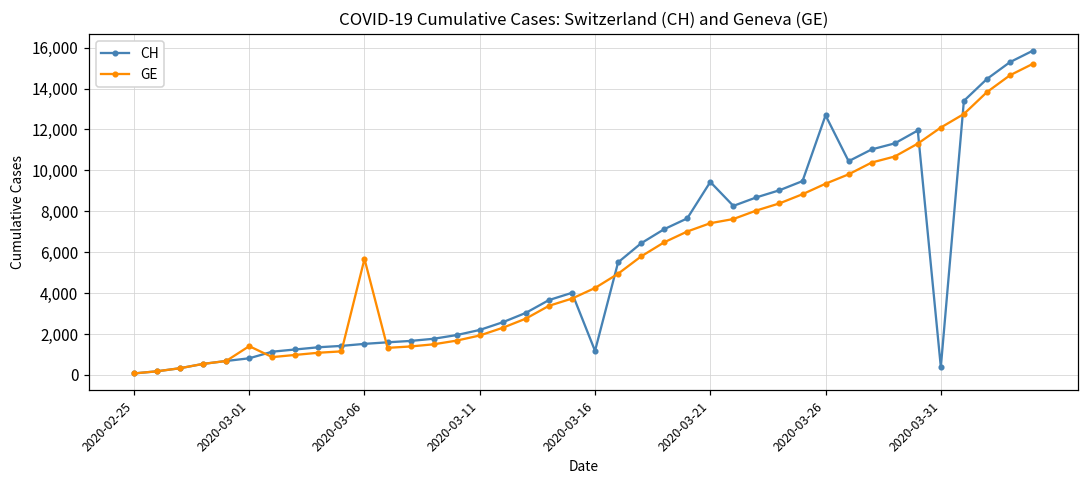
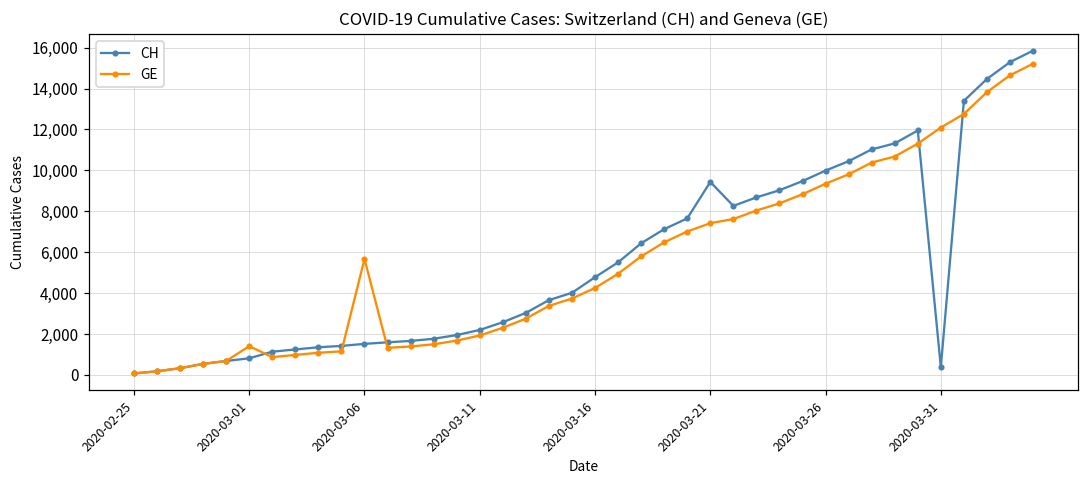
CH, 2020-03-16: 1,200 -> 4,800
CH, 2020-03-26: 12,700 -> 10,000
